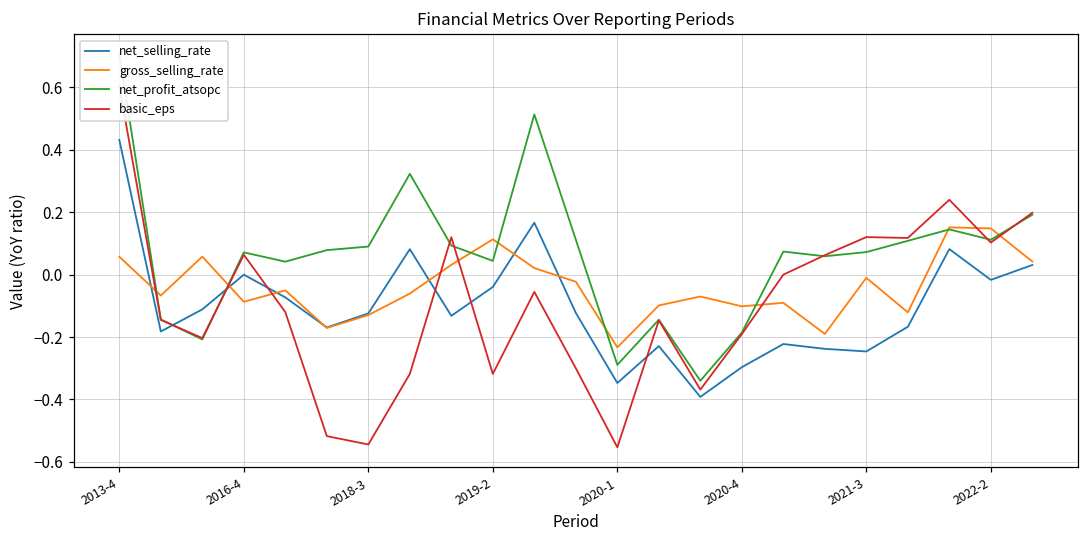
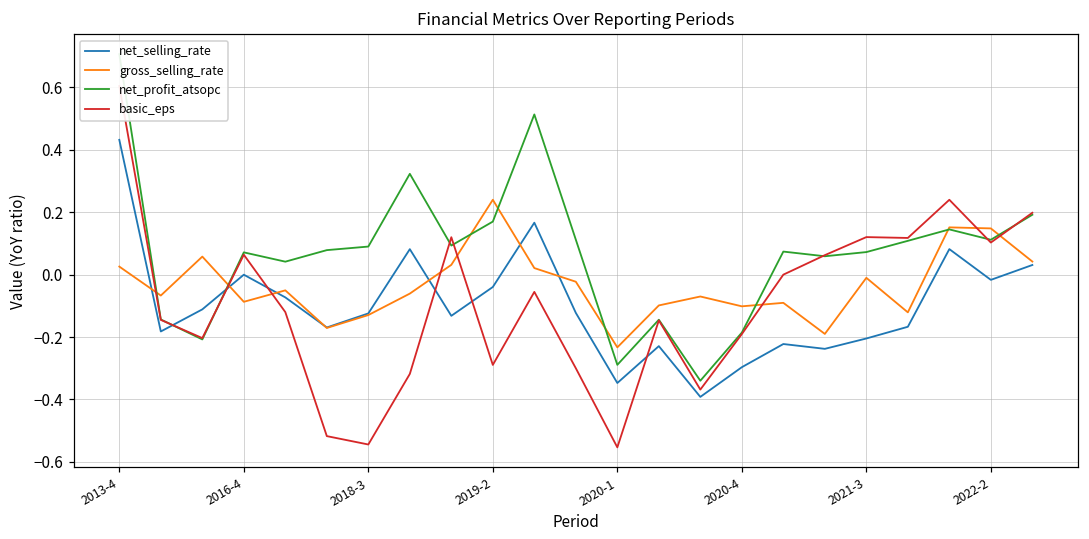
gross_selling_rate, 2013-4: 0.06 -> 0.03
gross_selling_rate, 2019-2: 0.11 -> 0.24
net_profit_atsopc, 2019-2: 0.04 -> 0.17
basic_eps, 2019-2: -0.32 -> -0.29
net_selling_rate, 2021-3: -0.25 -> -0.20
